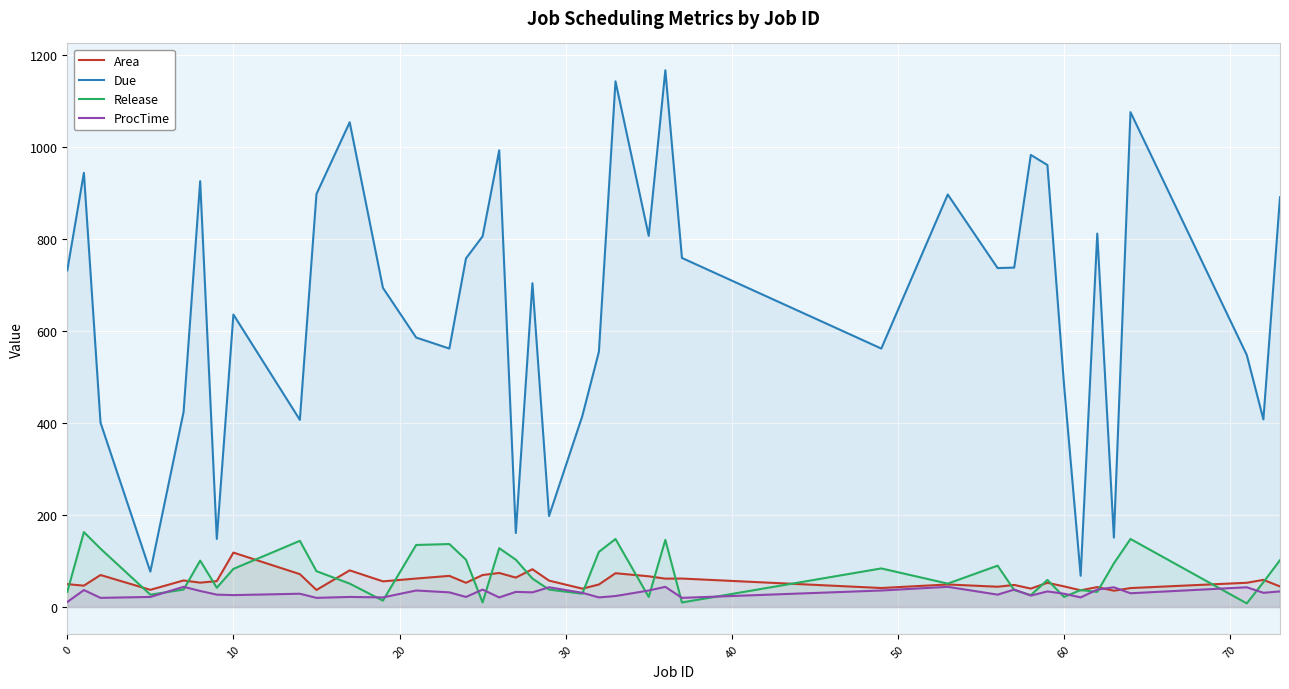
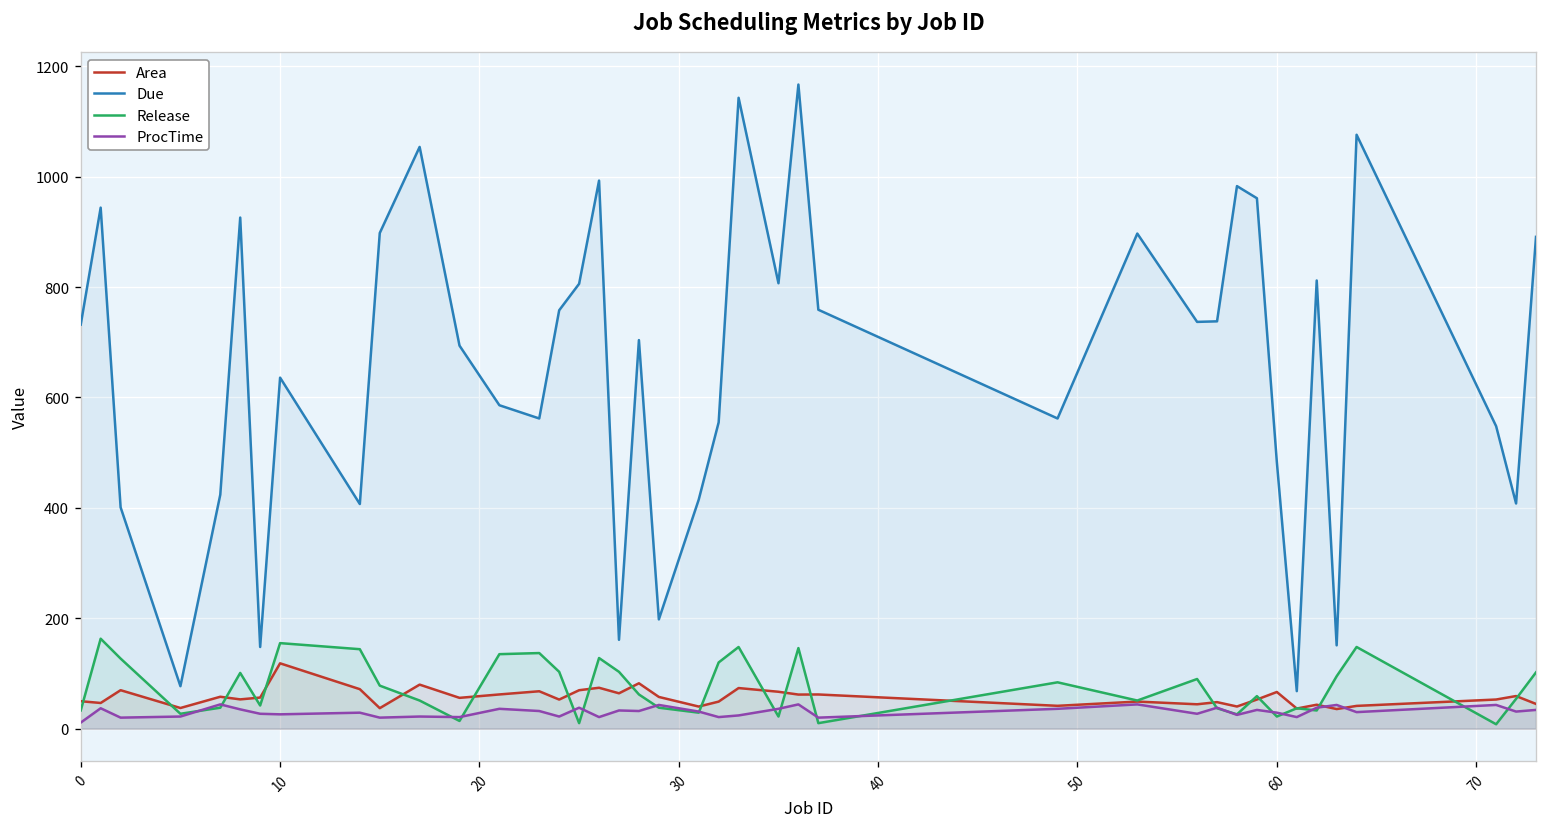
Release, 10: 80 -> 160
Area, 60: 40 -> 70
